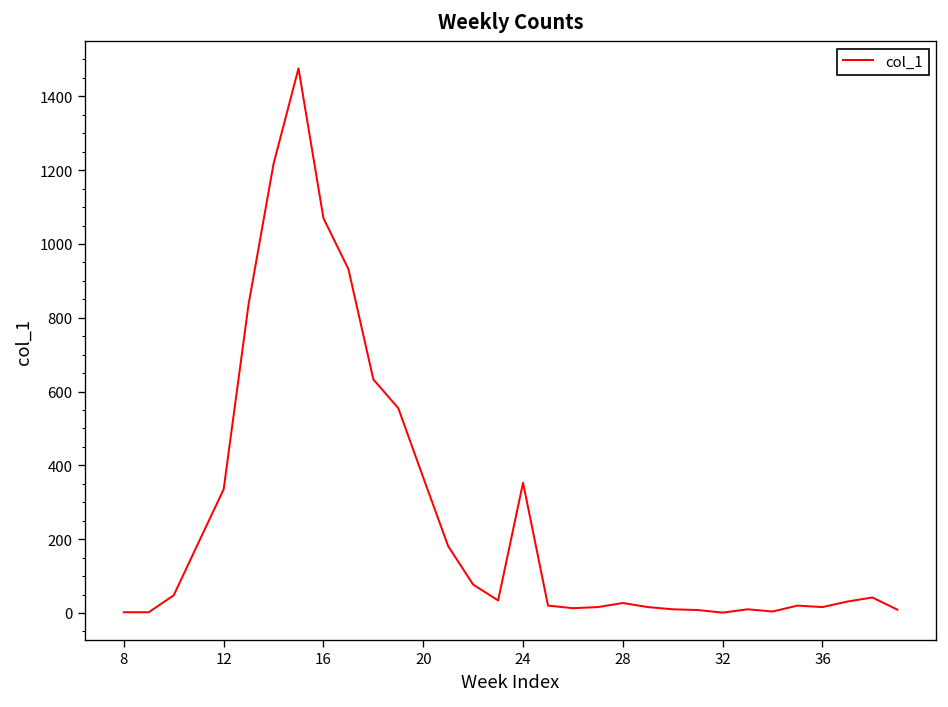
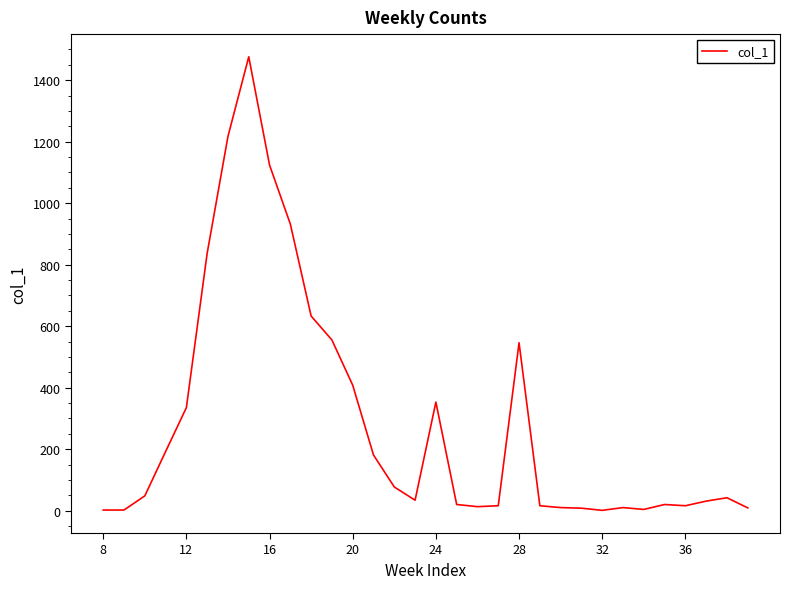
16: 1070 -> 1120
20: 370 -> 410
28: 30 -> 550
